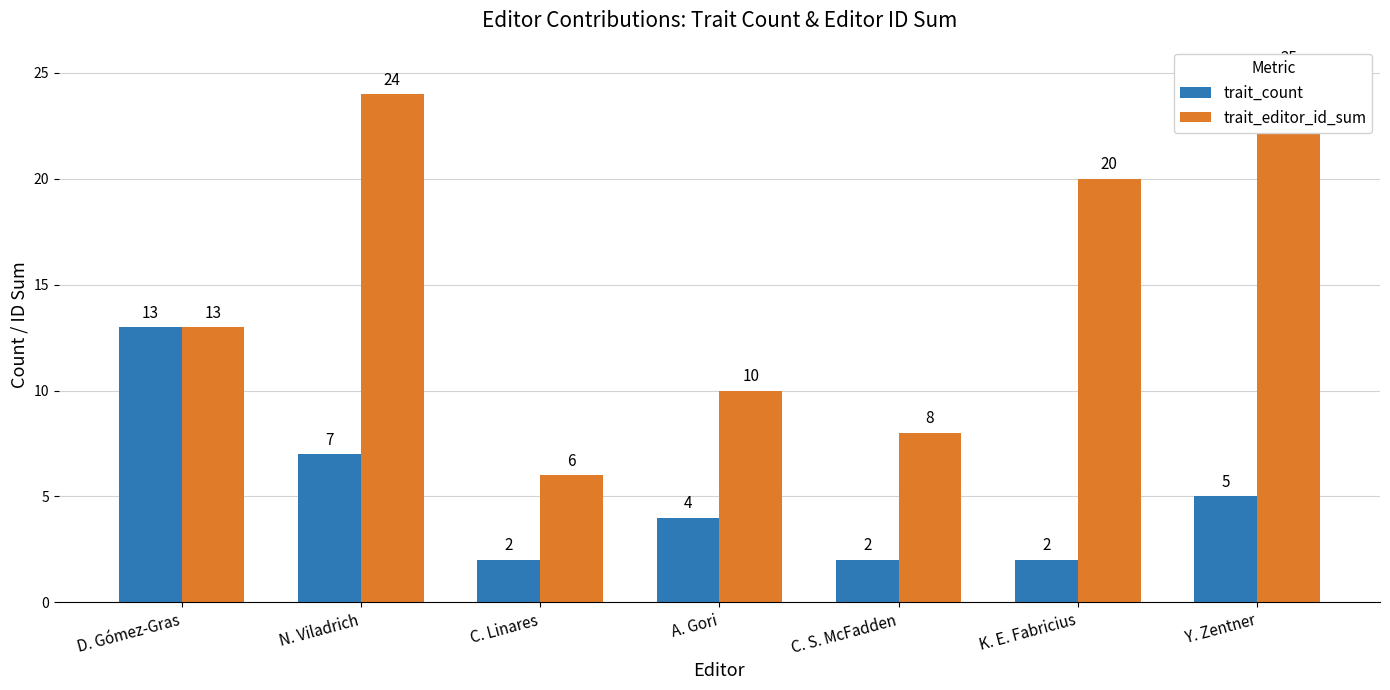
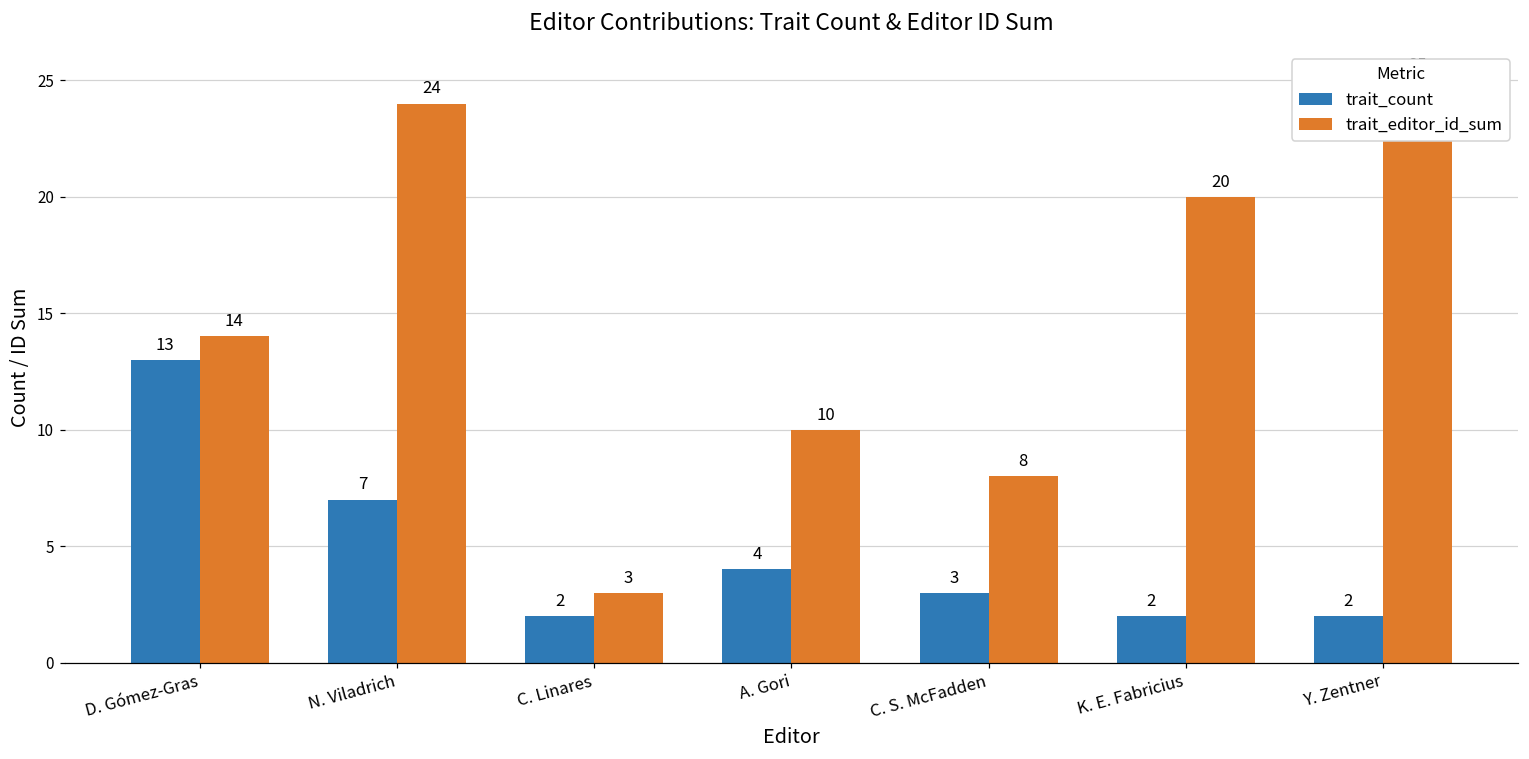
trait_editor_id_sum, D. Gómez-Gras: 13 -> 14
trait_editor_id_sum, C. Linares: 6 -> 3
trait_count, C. S. McFadden: 2 -> 3
trait_count, Y. Zentner: 5 -> 2
